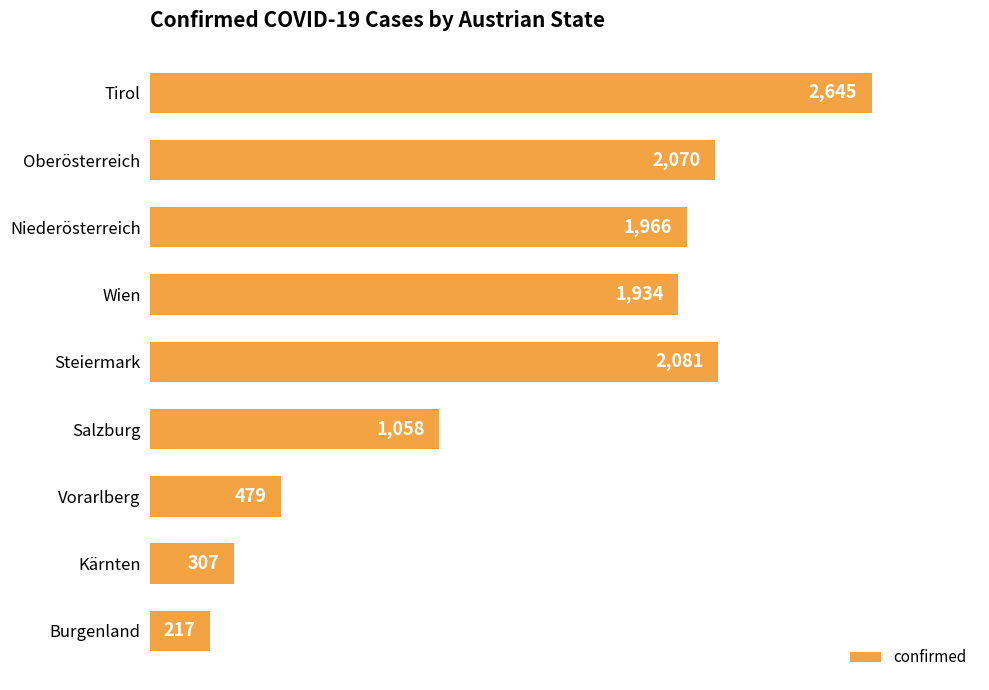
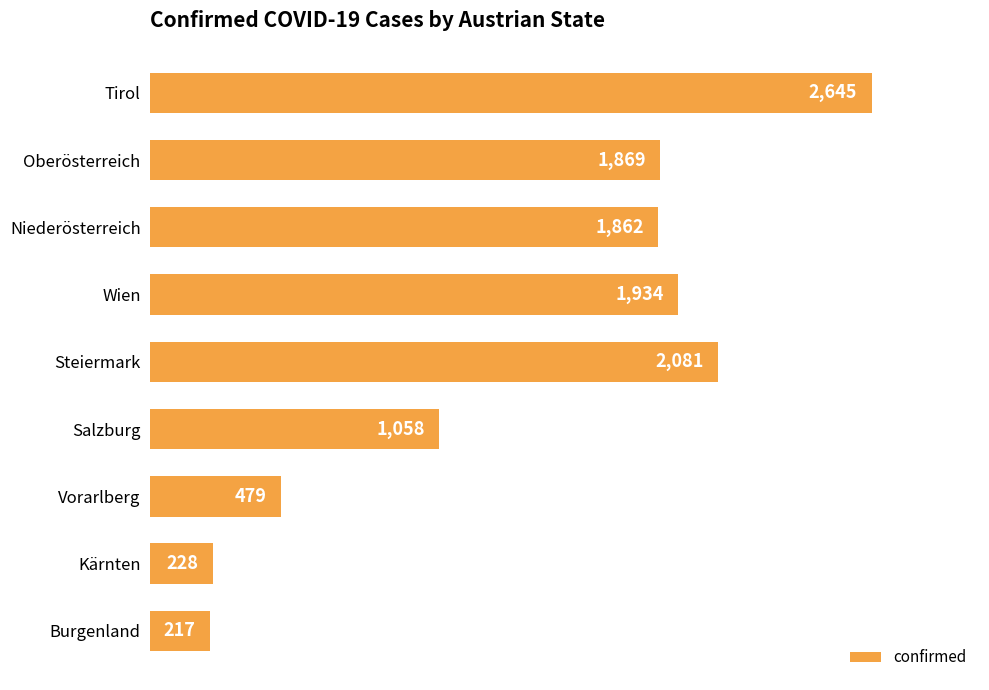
Oberösterreich: 2,070 -> 1,869
Niederösterreich: 1,966 -> 1,862
Kärnten: 307 -> 228
